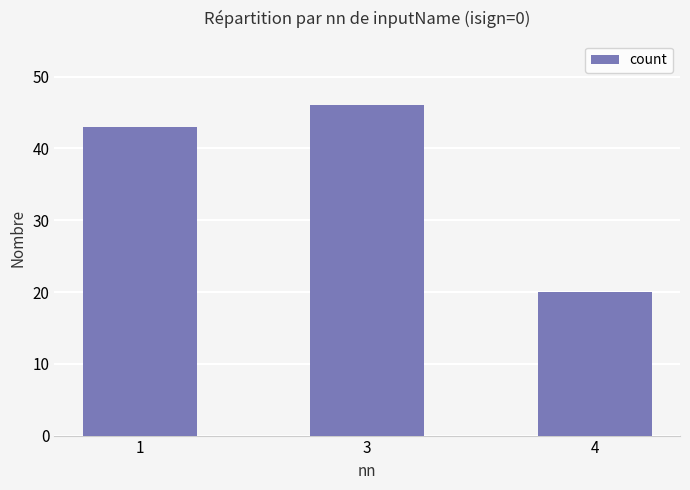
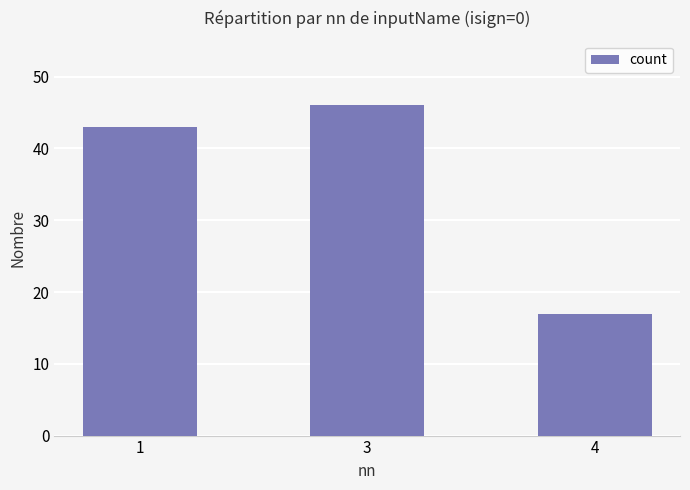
4: 20 -> 17
